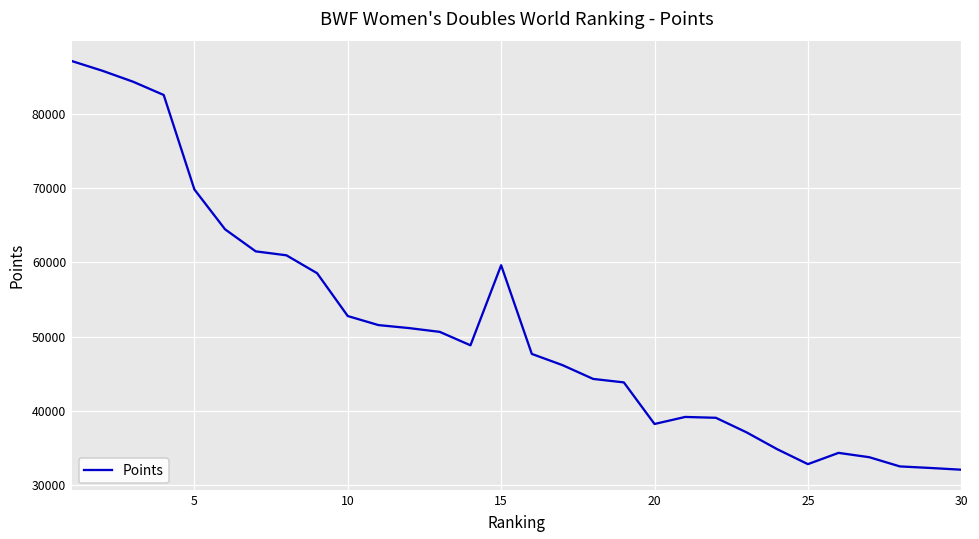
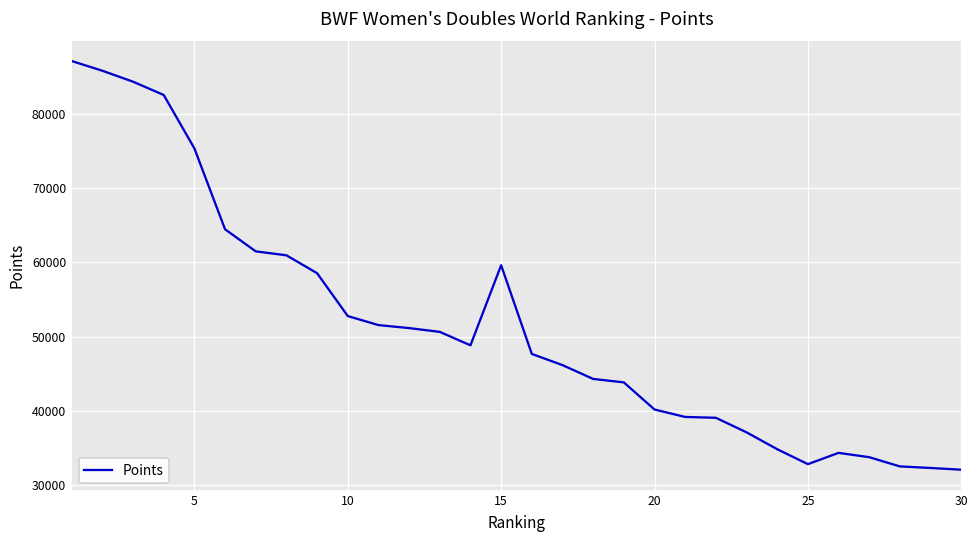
5: 70000 -> 75000
20: 38000 -> 40000
